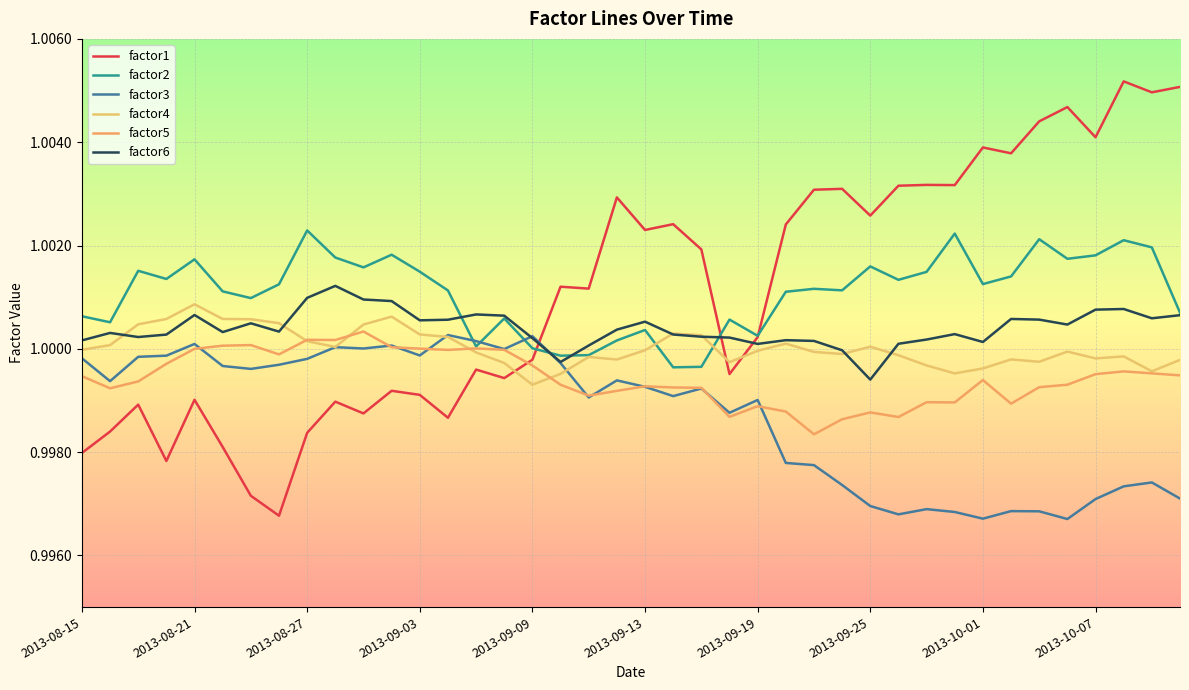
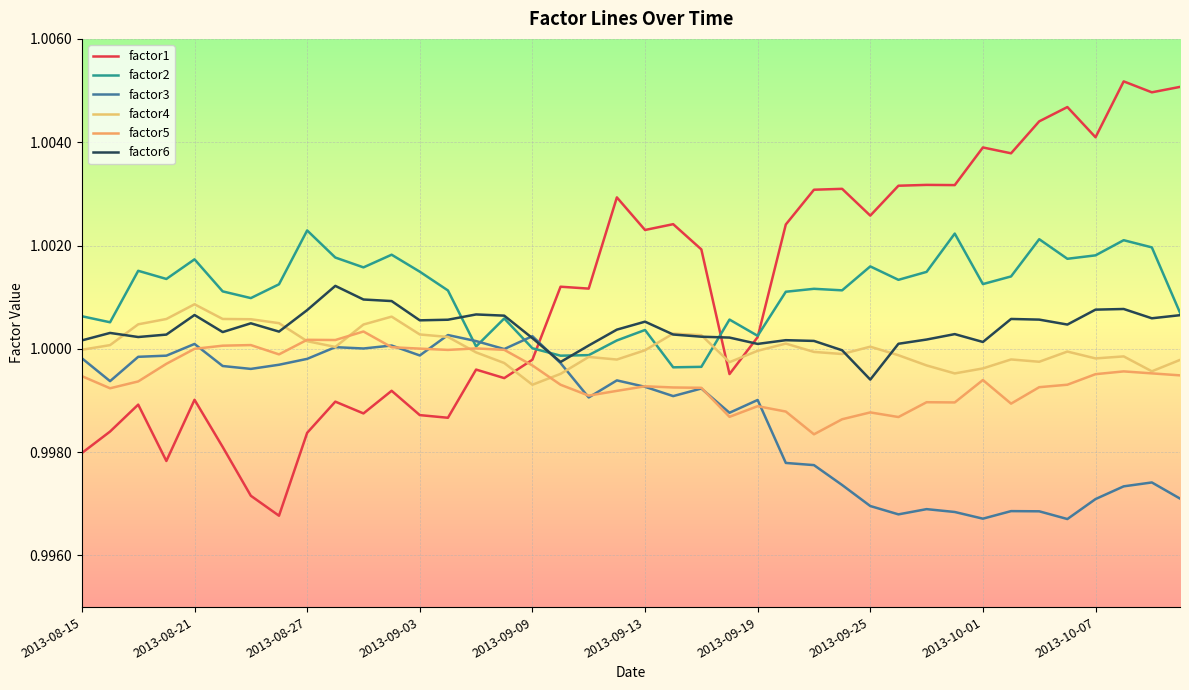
factor6, 2013-08-27: 1.0010 -> 1.0007
factor1, 2013-09-03: 0.9991 -> 0.9987
